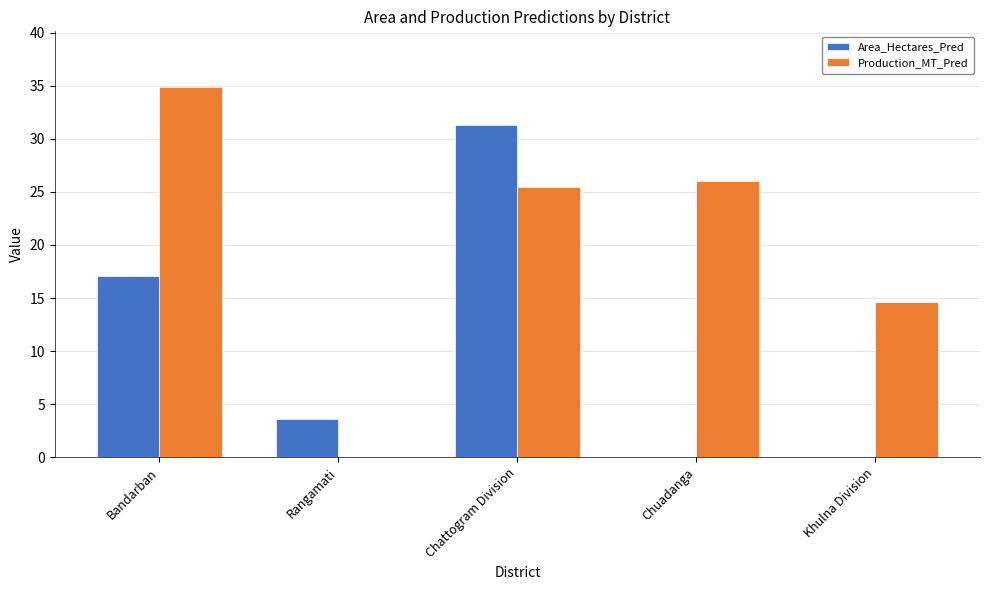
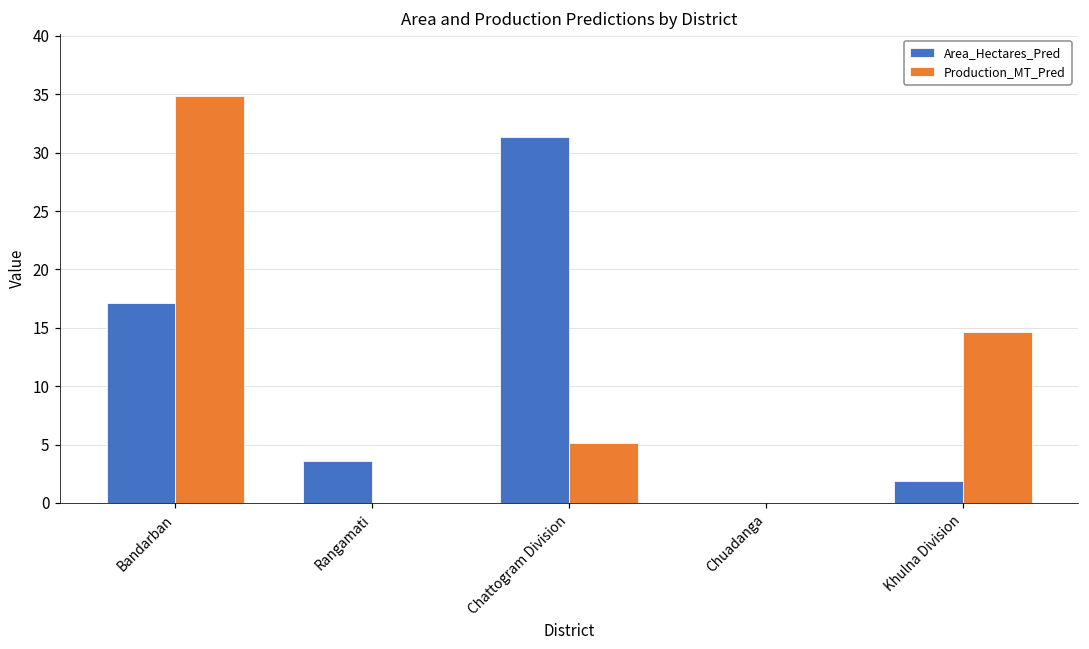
Production_MT_Pred, Chattogram Division: 25.5 -> 5.1
Production_MT_Pred, Chuadanga: 26 -> 0
Area_Hectares_Pred, Khulna Division: 0.0 -> 1.9
